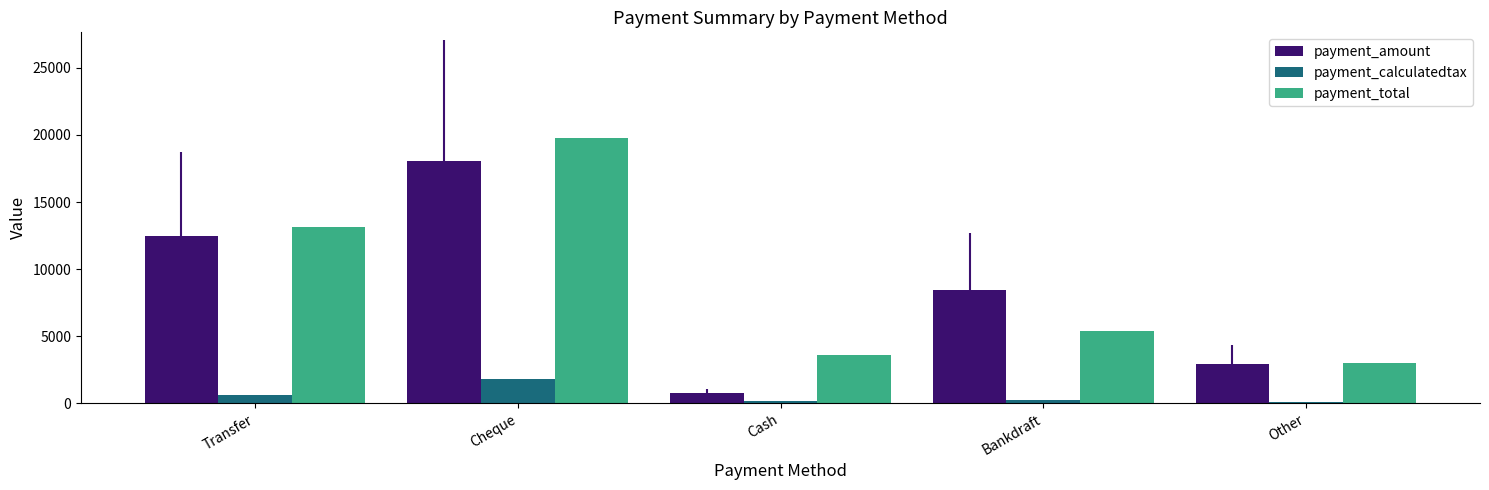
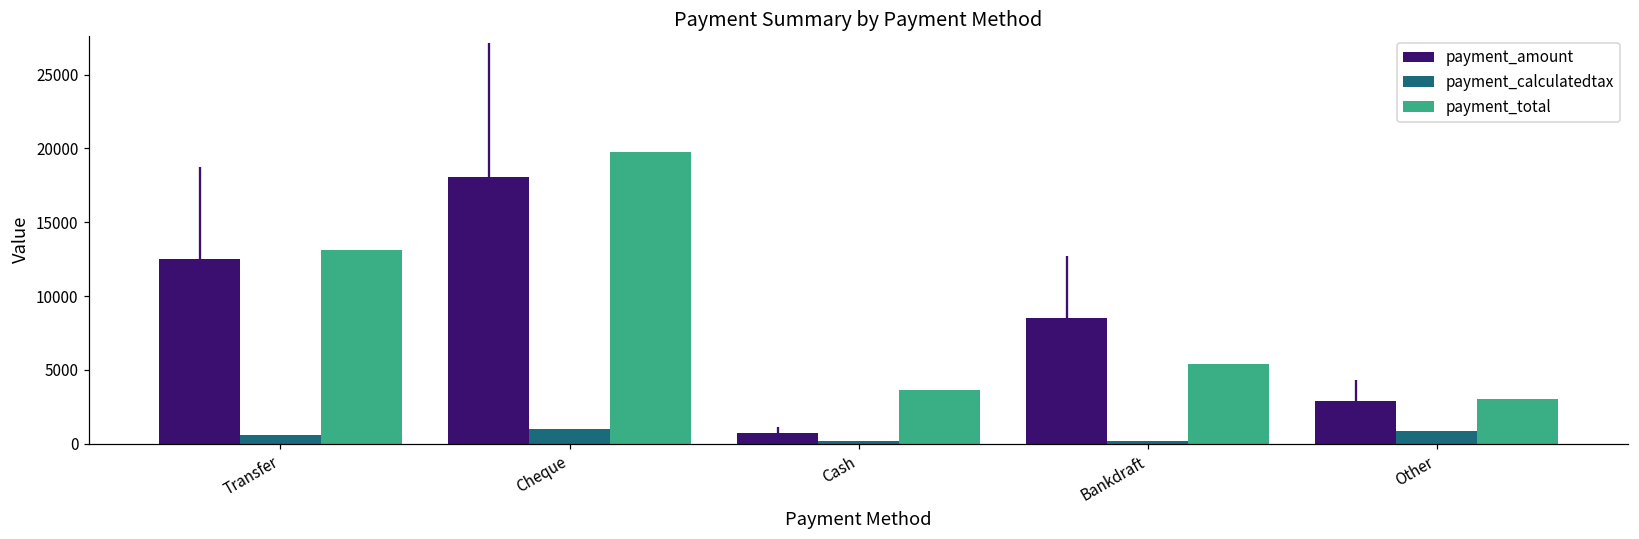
payment_calculatedtax, Cheque: 1800 -> 1000
payment_calculatedtax, Other: 100 -> 900
